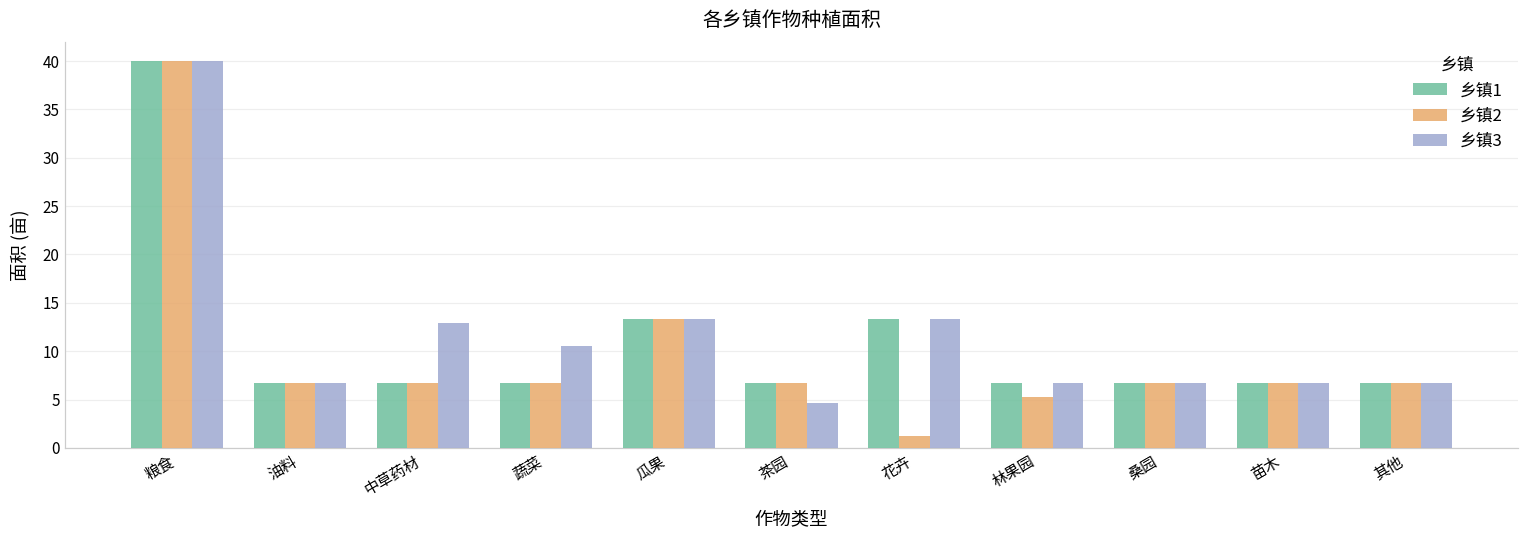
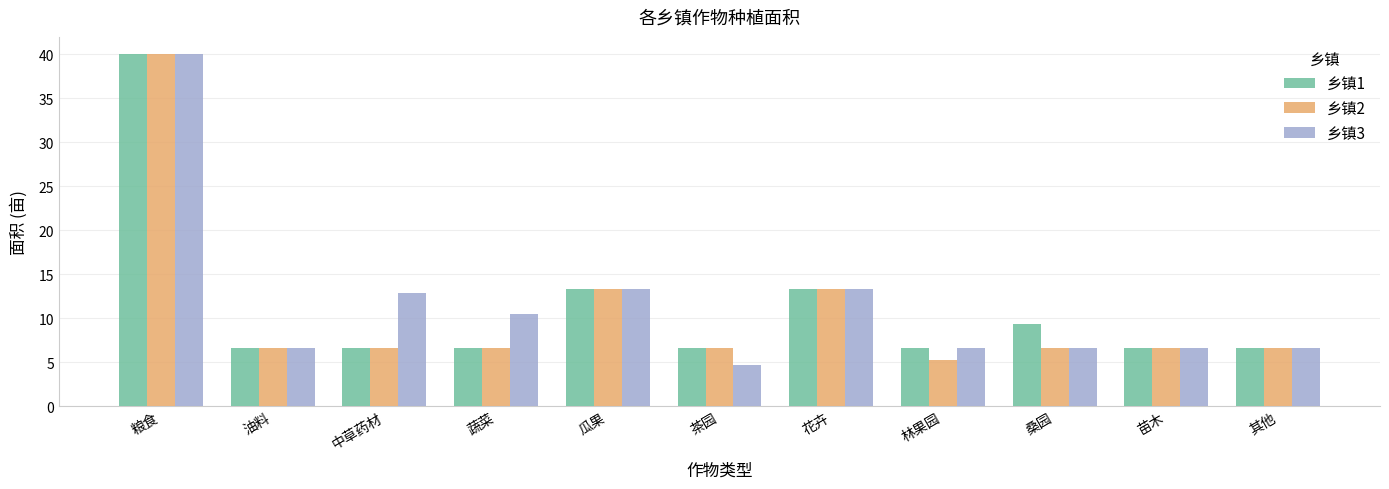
乡镇2, 花卉: 1 -> 13
乡镇1, 桑园: 7 -> 9
